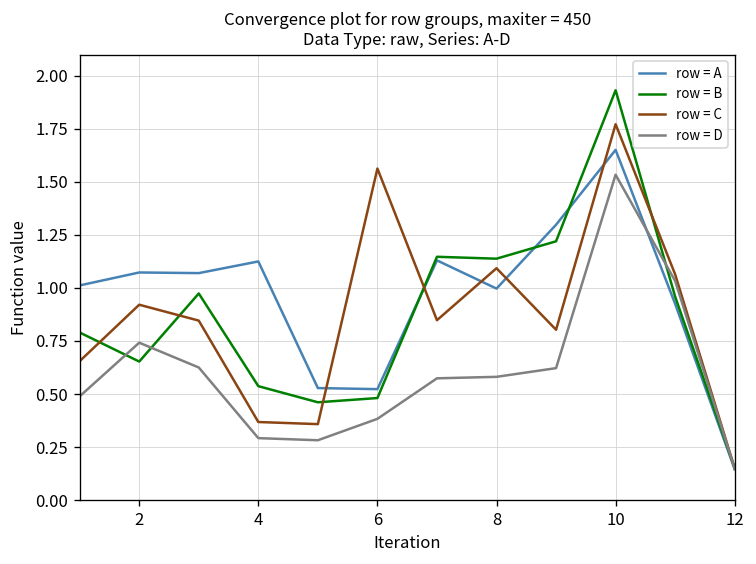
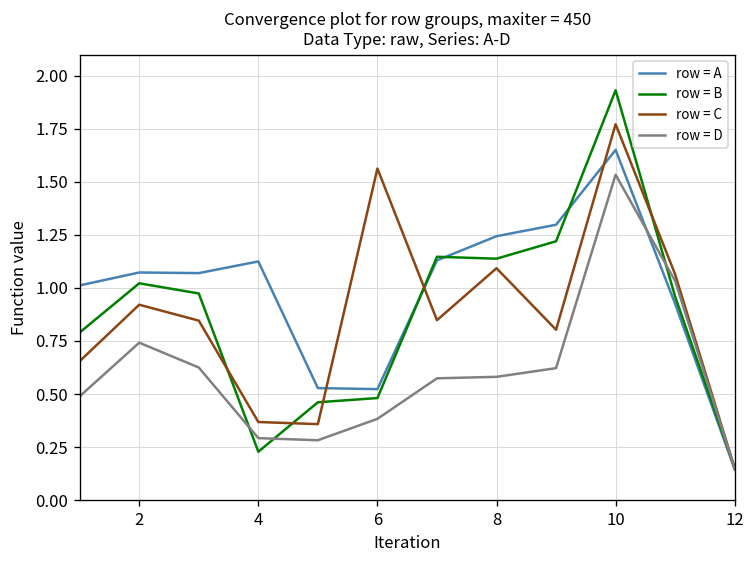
row = B, 2: 0.65 -> 1.02
row = B, 4: 0.54 -> 0.23
row = A, 8: 1.00 -> 1.24
